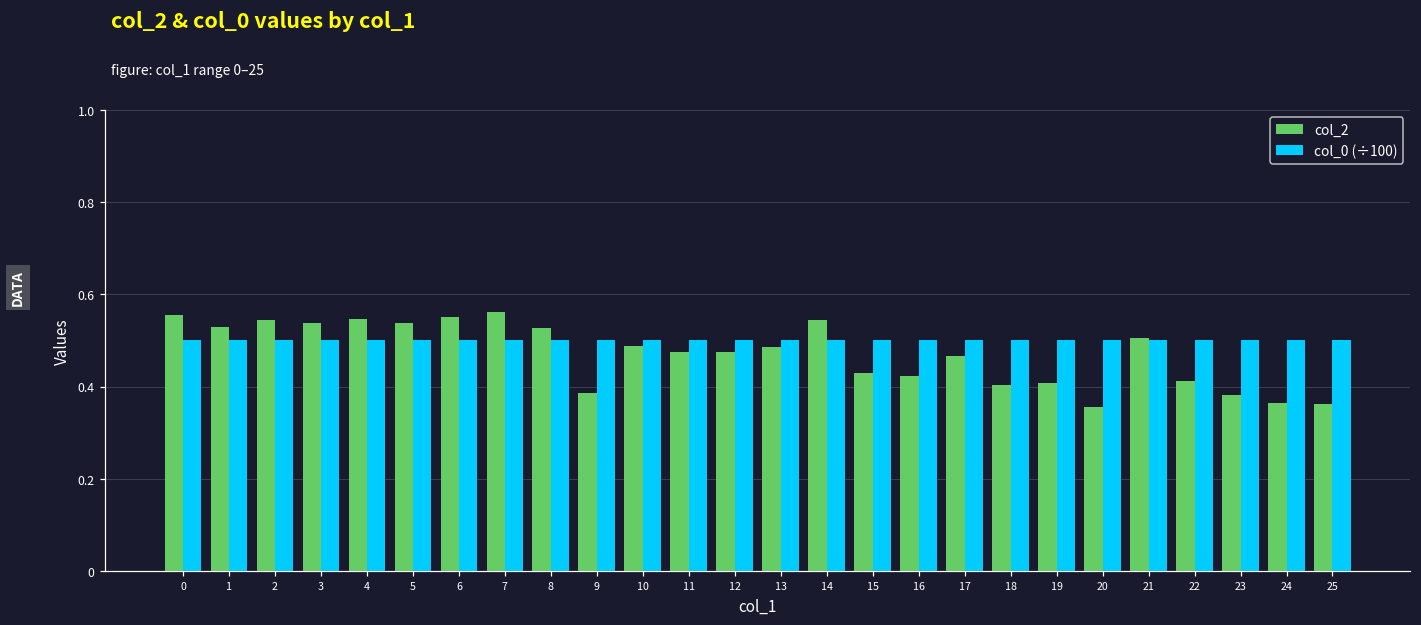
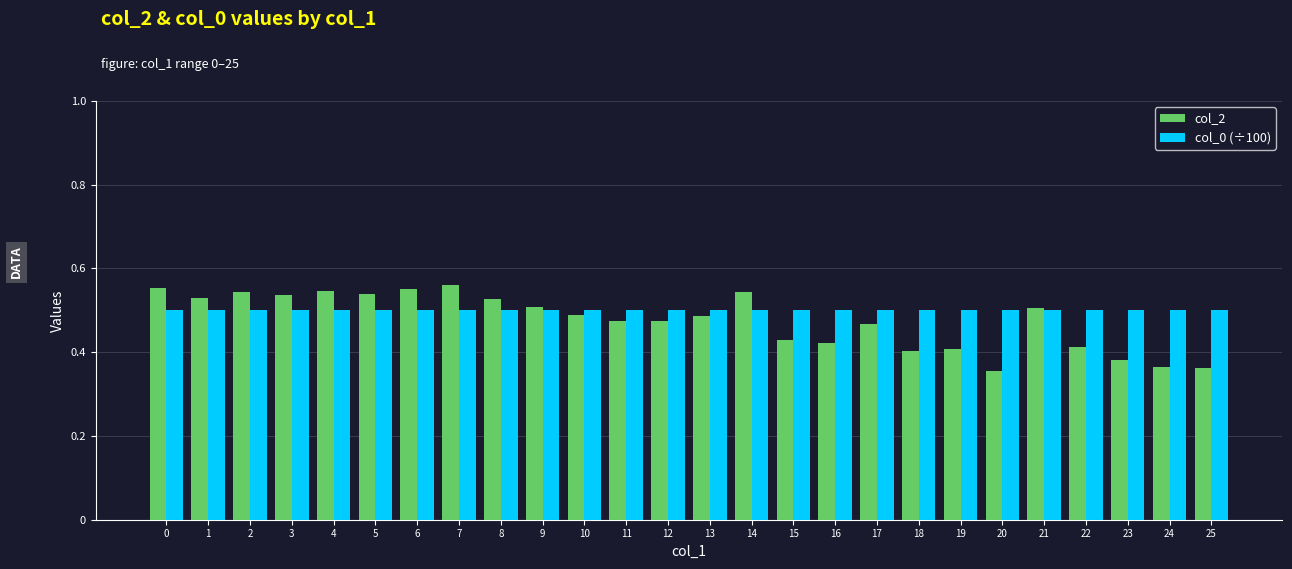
col_2, 9: 0.39 -> 0.51
